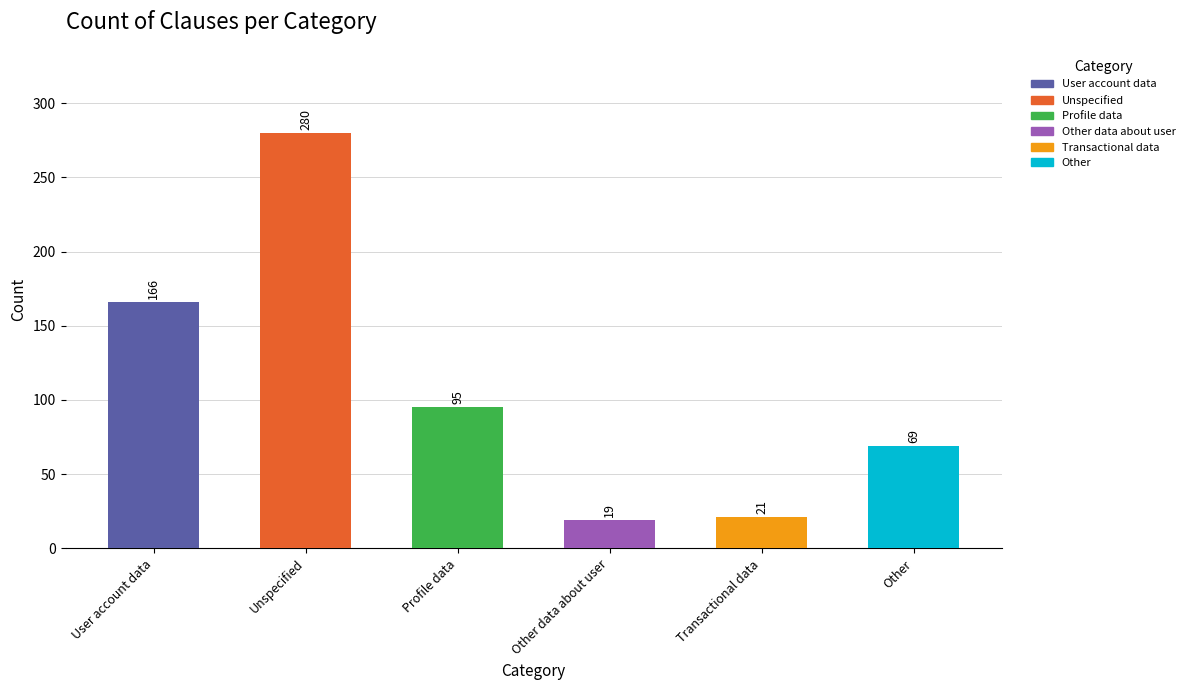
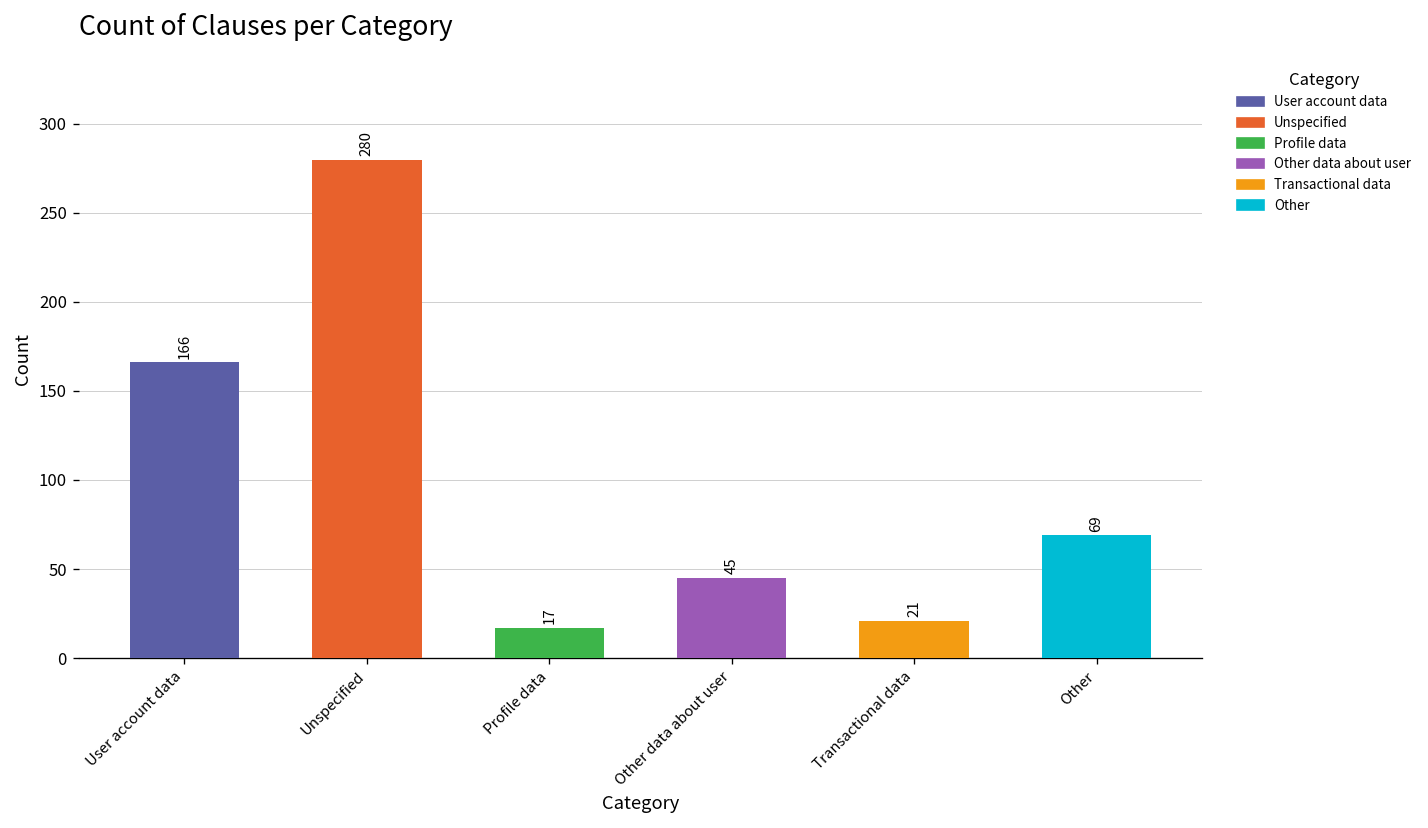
Profile data: 95 -> 17
Other data about user: 19 -> 45
